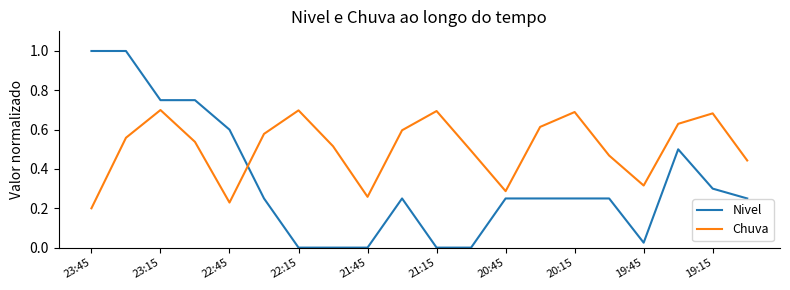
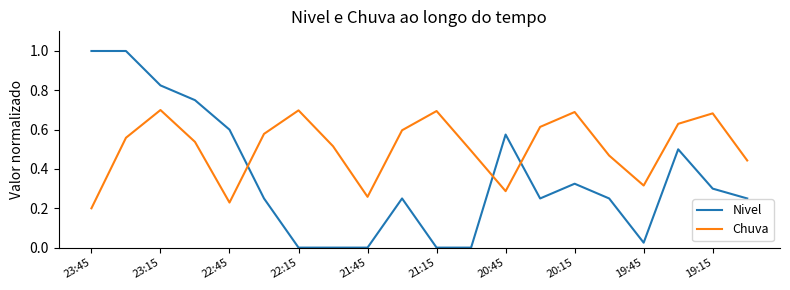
Nivel, 23:15: 0.75 -> 0.83
Nivel, 20:45: 0.25 -> 0.58
Nivel, 20:15: 0.25 -> 0.33
